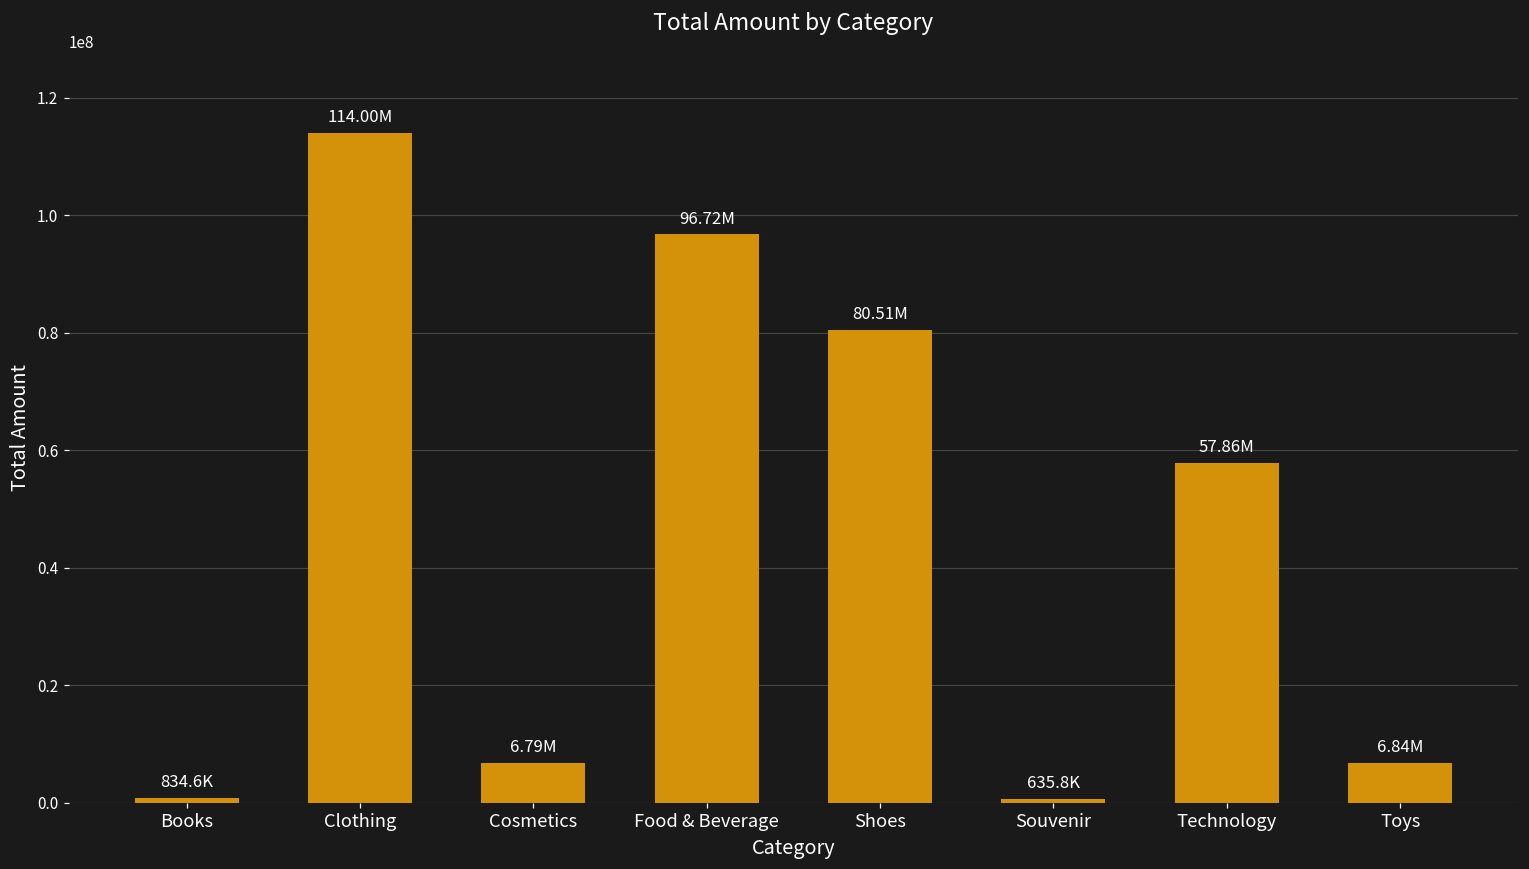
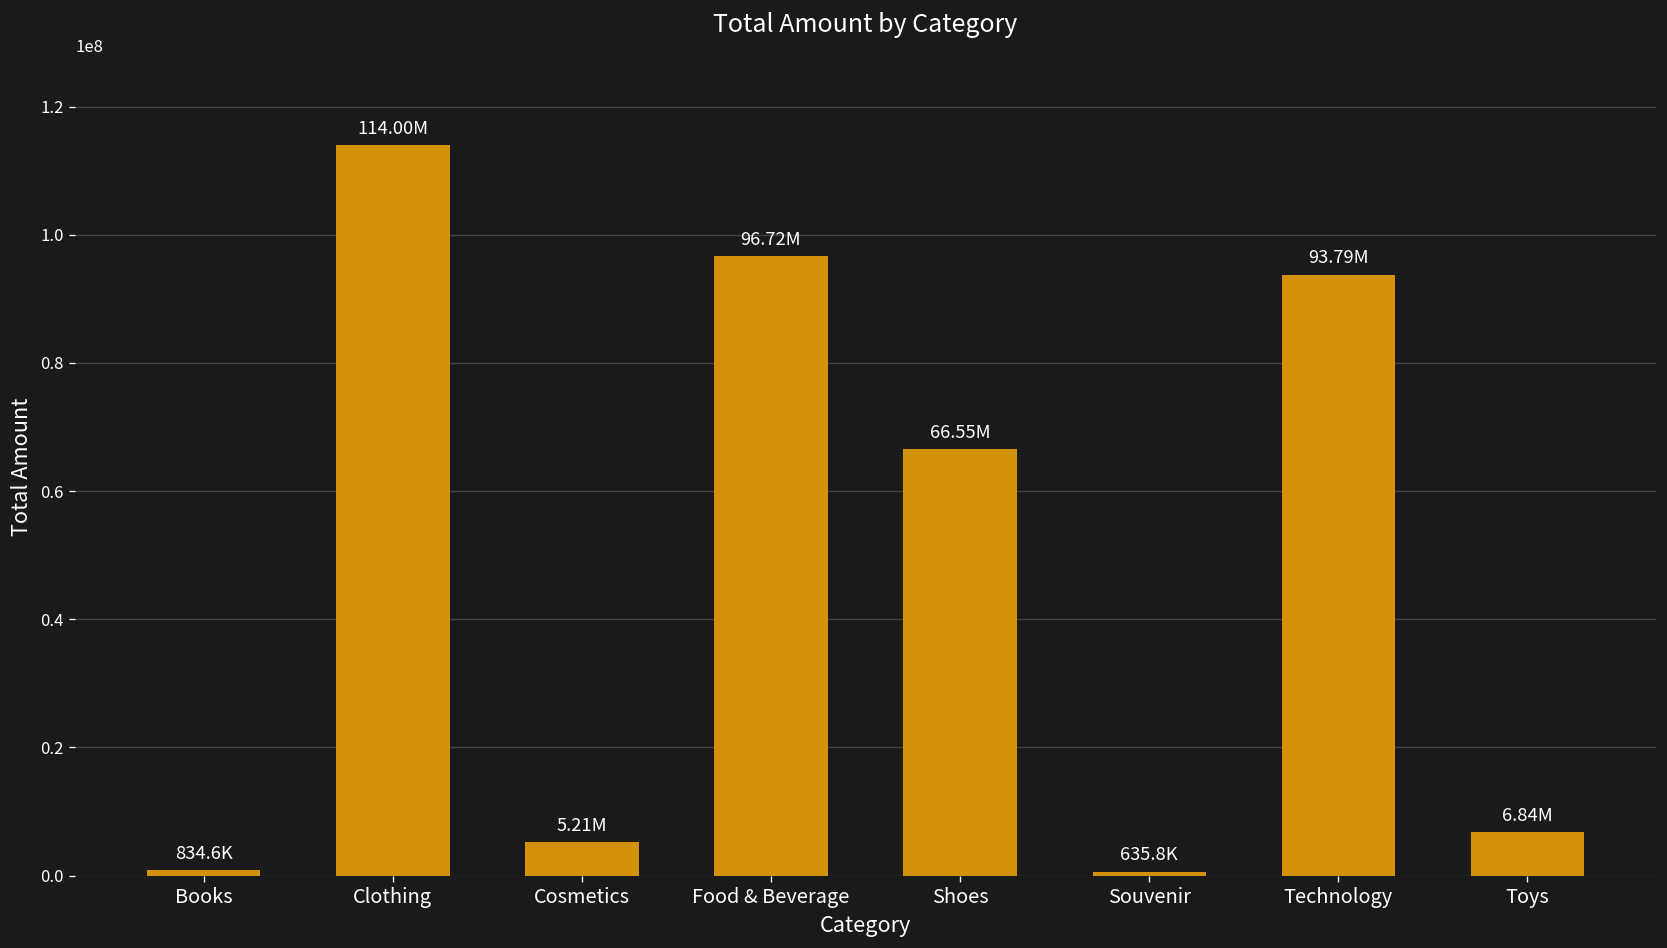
Cosmetics: 6.79M -> 5.21M
Shoes: 80.51M -> 66.55M
Technology: 57.86M -> 93.79M
